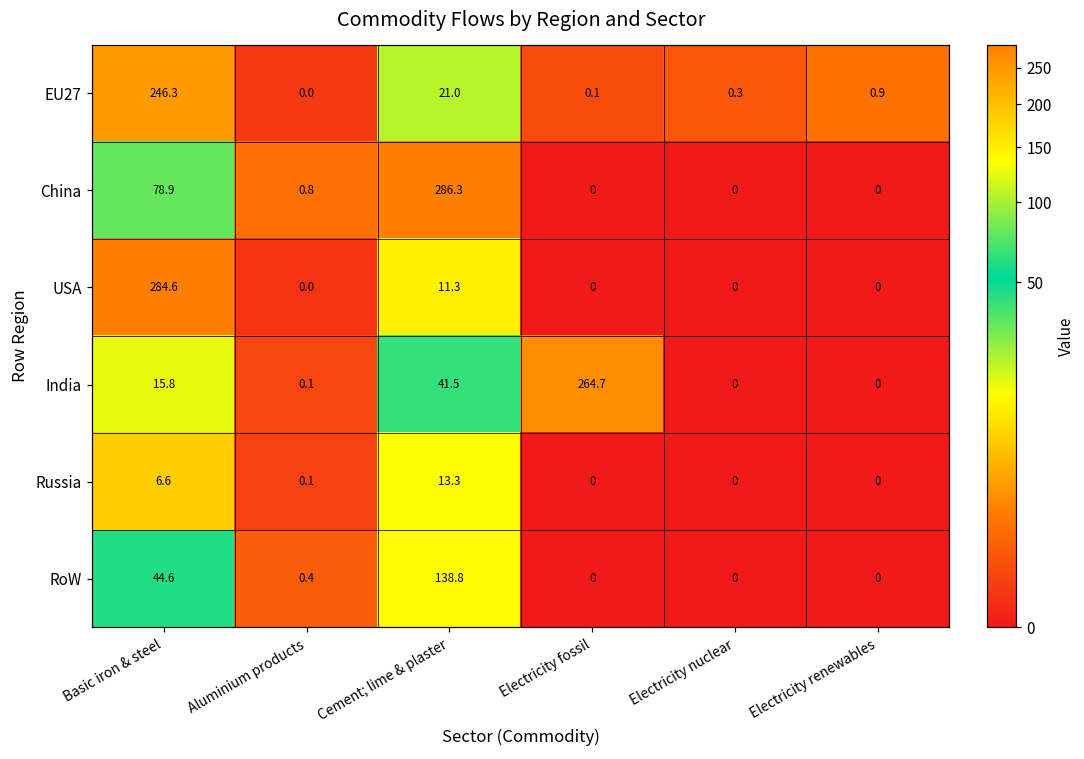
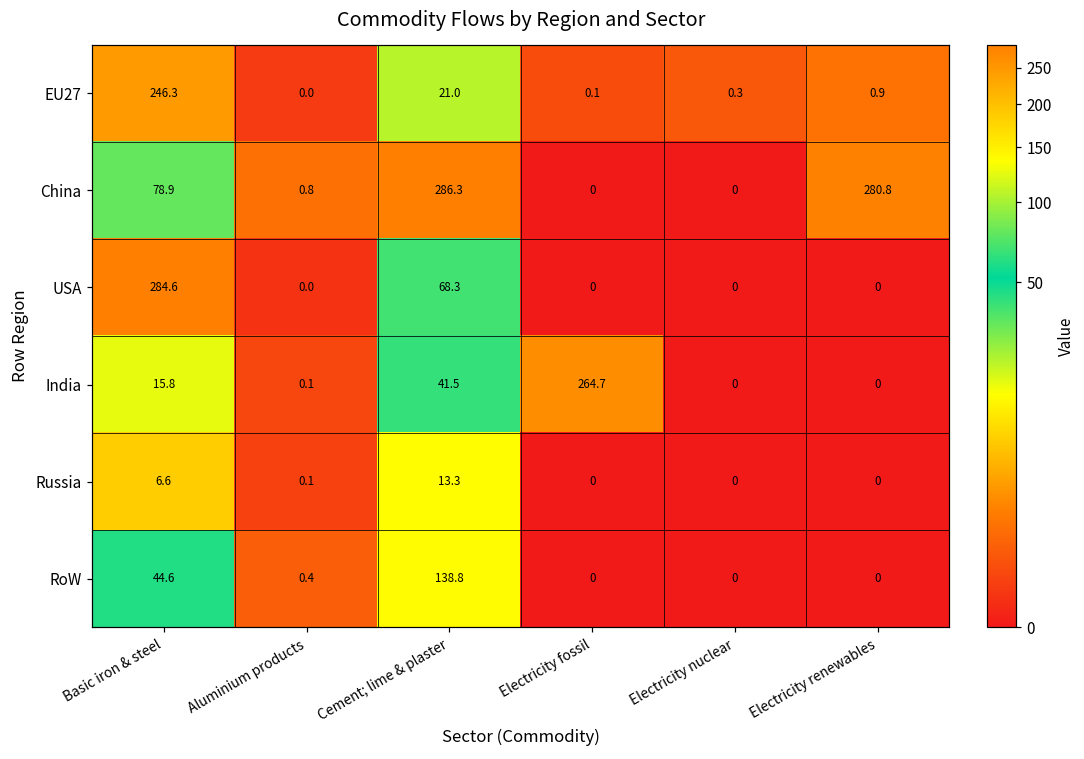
China, Electricity renewables: 0 -> 280.8
USA, Cement; lime & plaster: 11.3 -> 68.3
